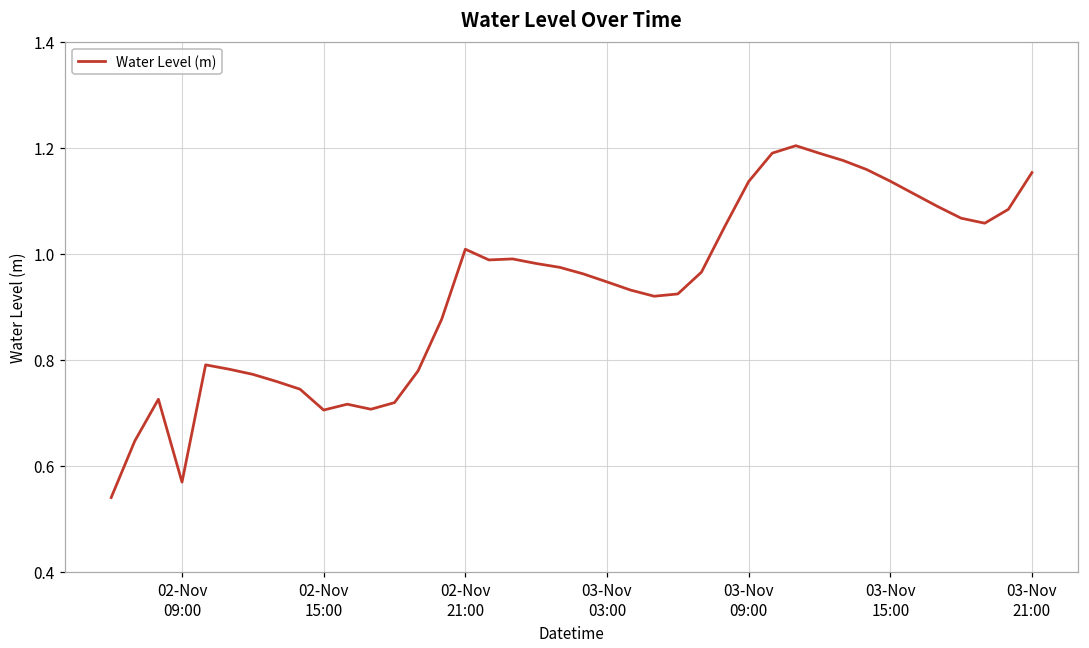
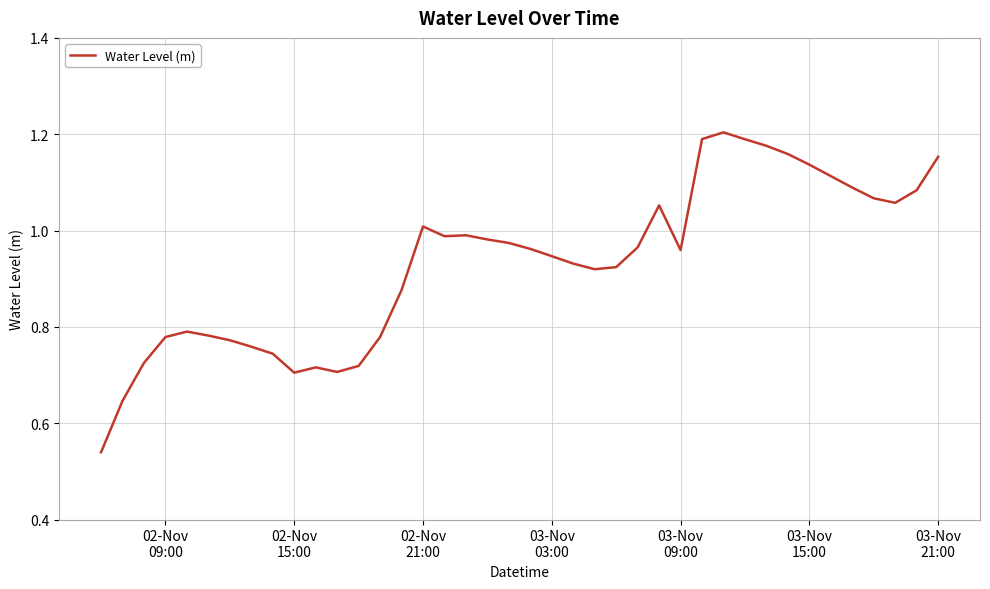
02-Nov 09:00: 0.57 -> 0.78
03-Nov 09:00: 1.14 -> 0.96
